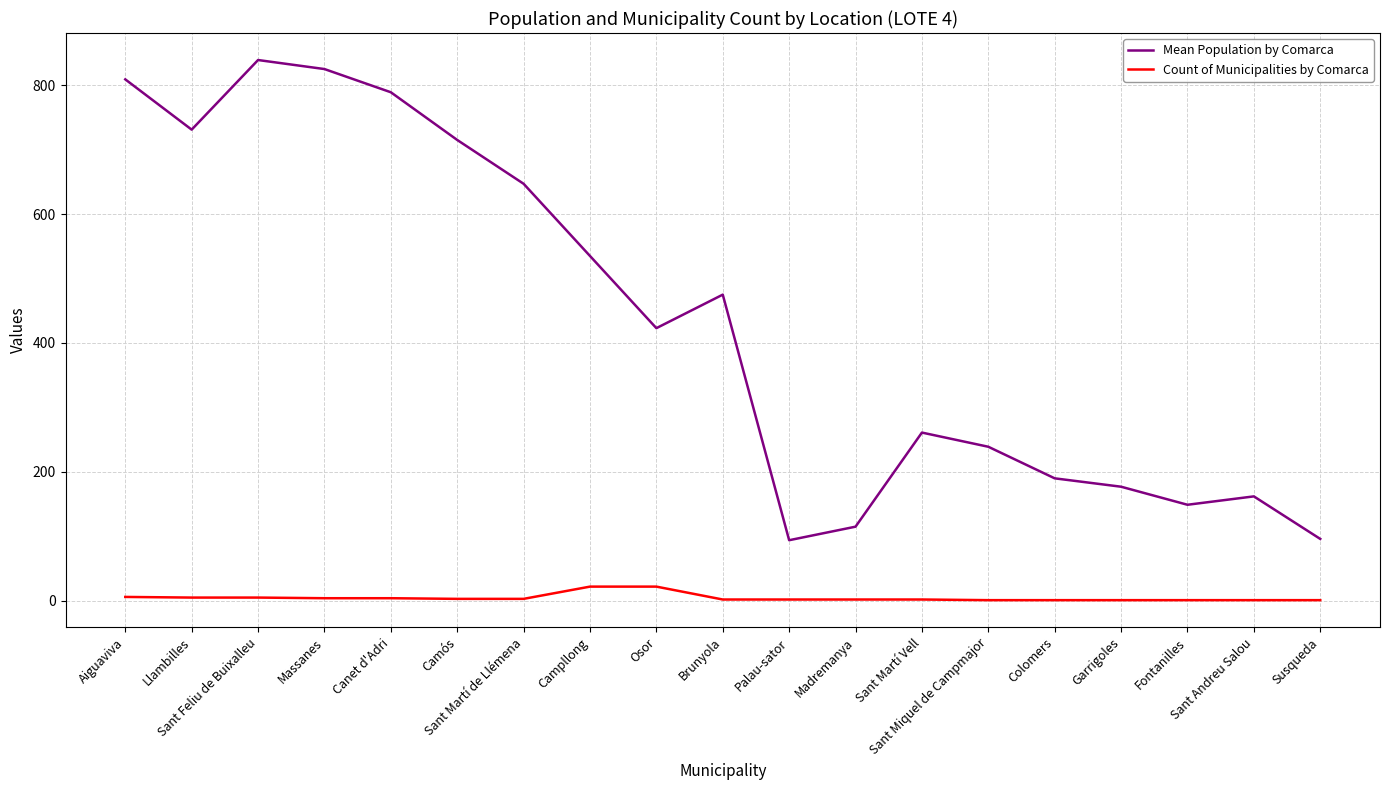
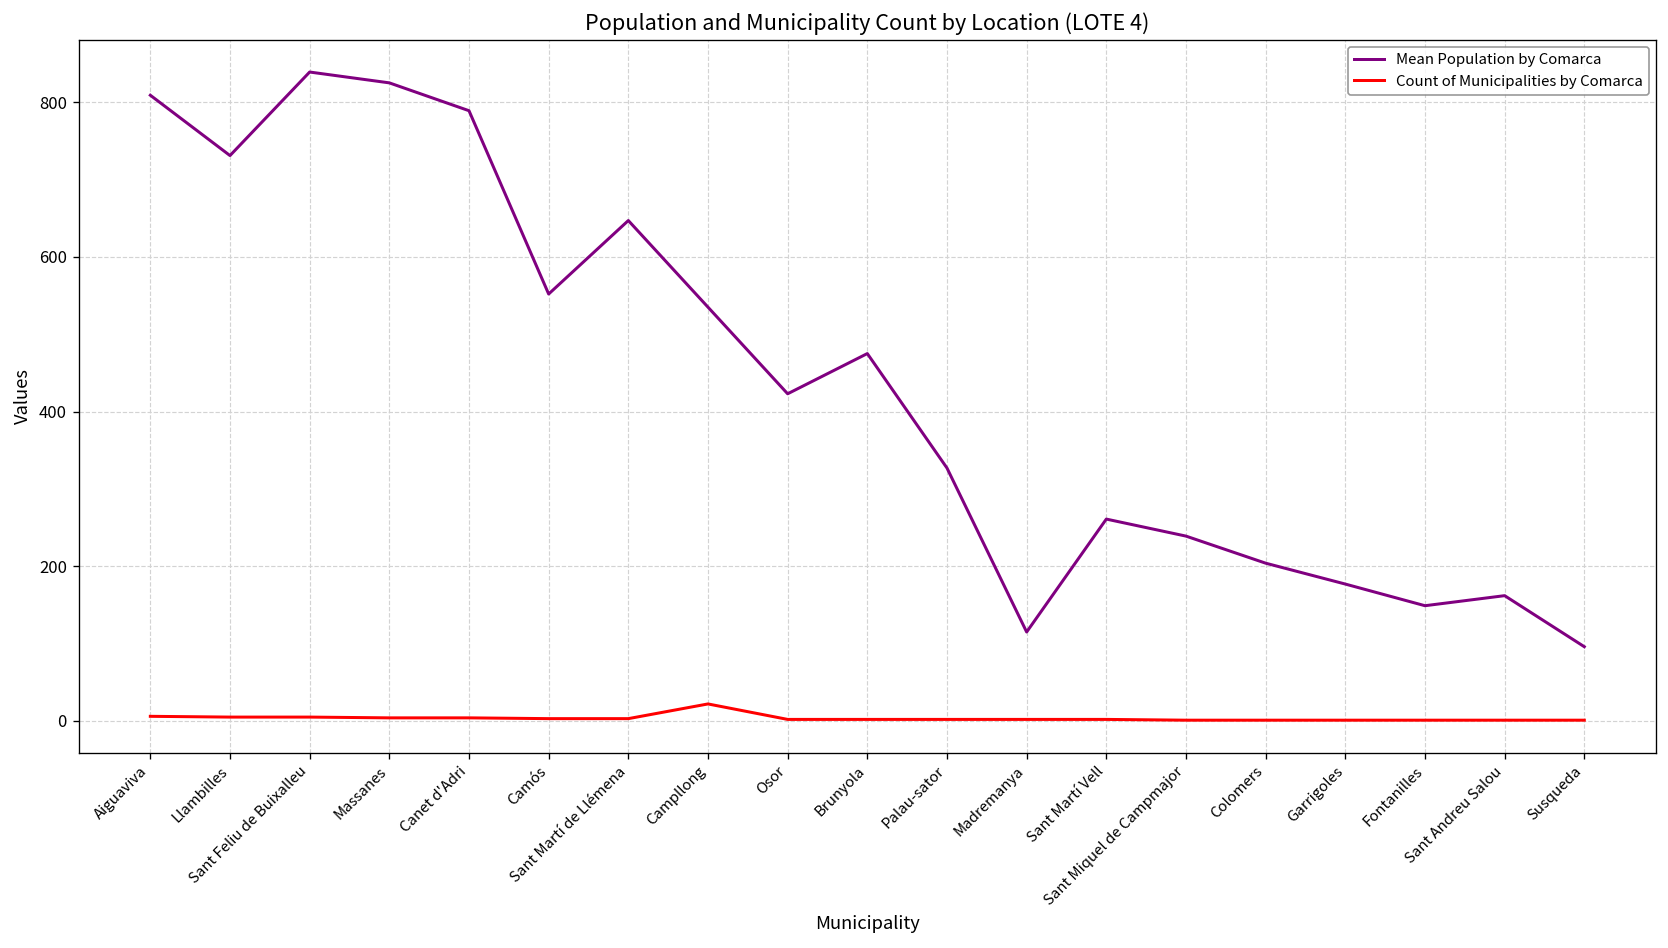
Mean Population by Comarca, Camós: 720 -> 550
Count of Municipalities by Comarca, Osor: 20 -> 0
Mean Population by Comarca, Palau-sator: 90 -> 330
Mean Population by Comarca, Colomers: 190 -> 200
